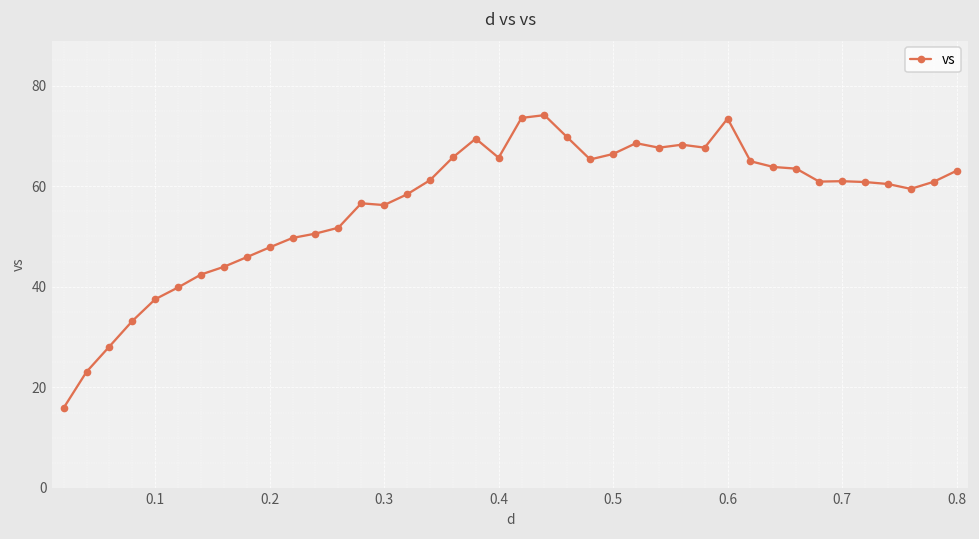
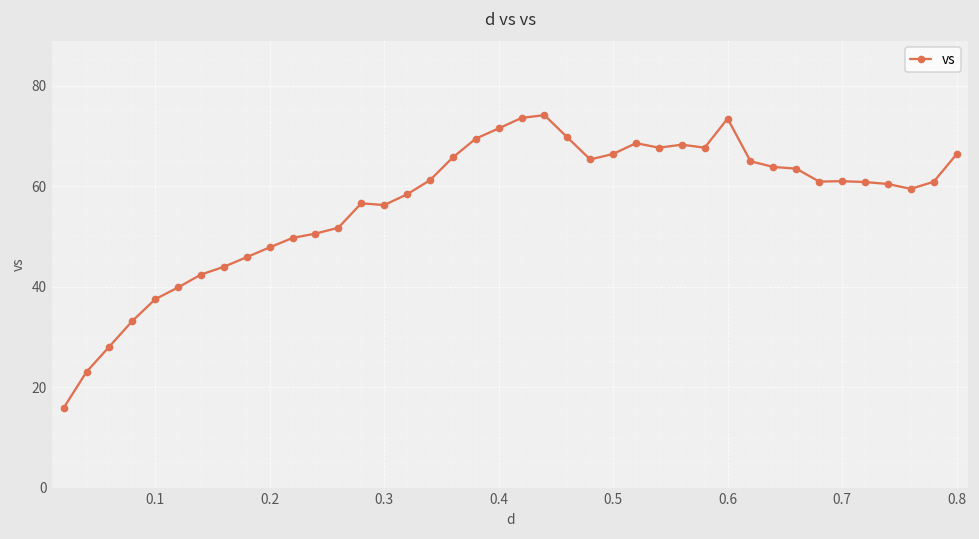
0.4: 66 -> 71
0.8: 63 -> 66
